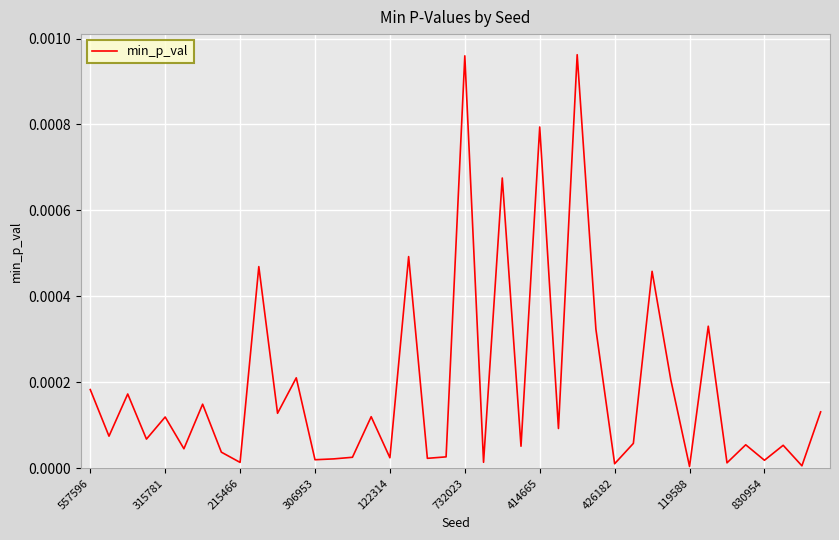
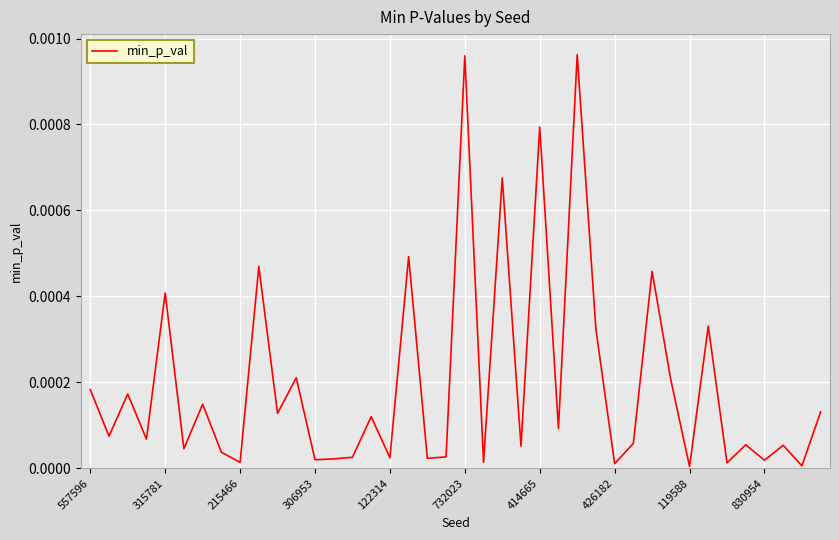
315781: 0.00012 -> 0.00041
